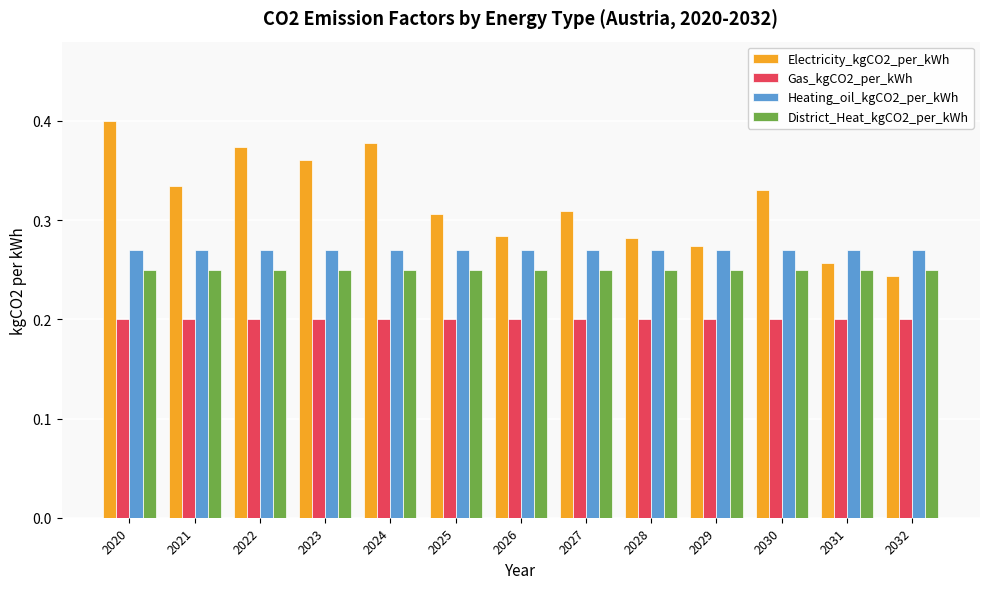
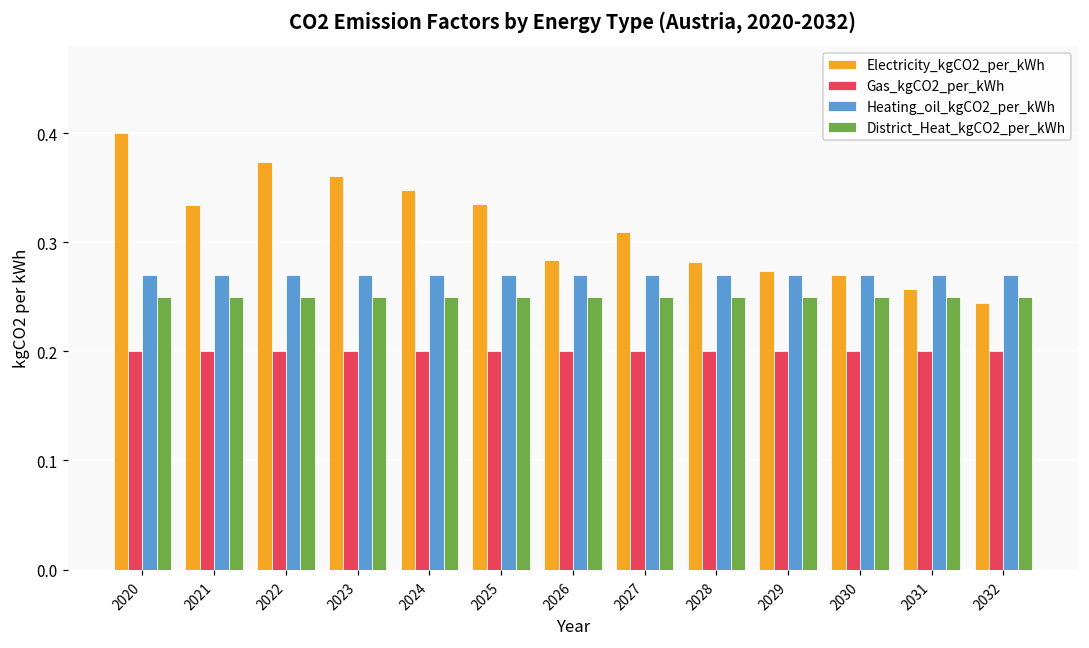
Electricity_kgCO2_per_kWh, 2024: 0.38 -> 0.35
Electricity_kgCO2_per_kWh, 2025: 0.31 -> 0.34
Electricity_kgCO2_per_kWh, 2030: 0.33 -> 0.27
